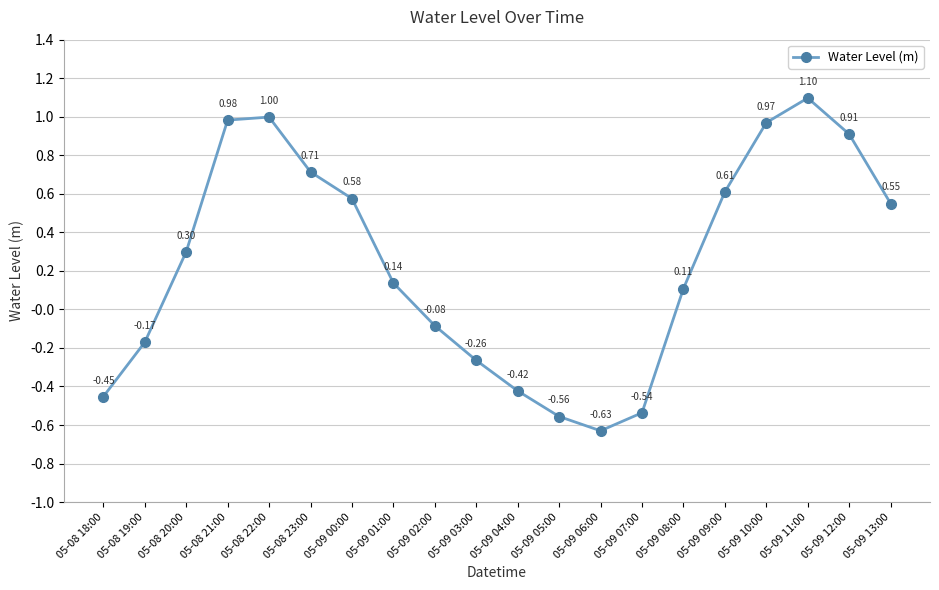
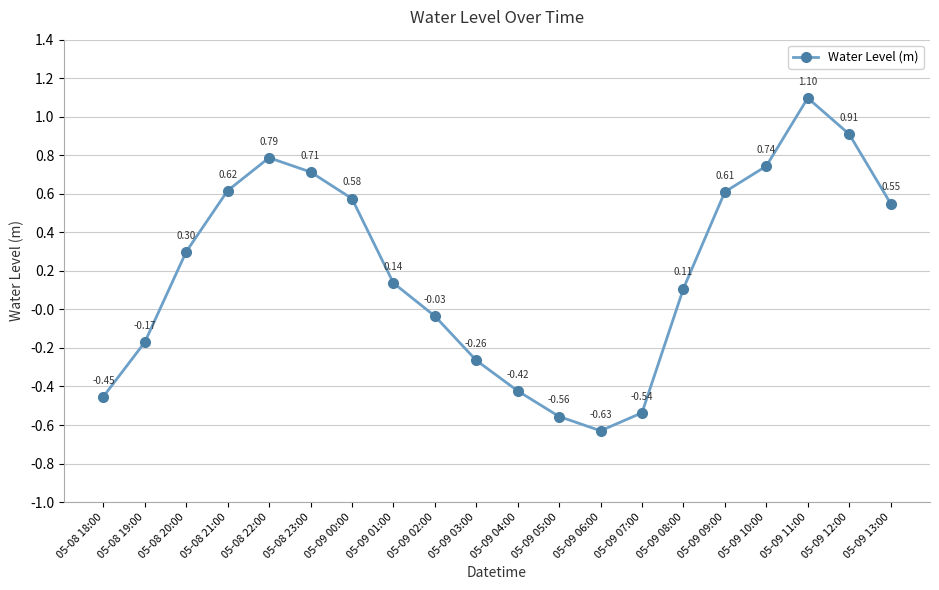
05-08 21:00: 0.98 -> 0.62
05-08 22:00: 1.00 -> 0.79
05-09 02:00: -0.08 -> -0.03
05-09 10:00: 0.97 -> 0.74
